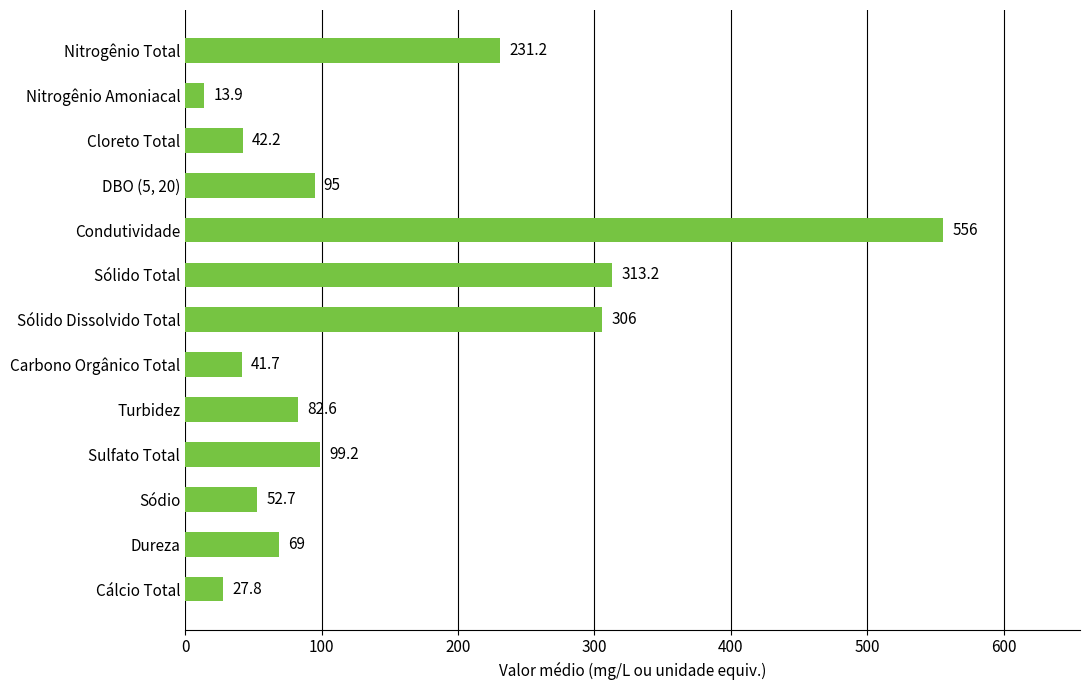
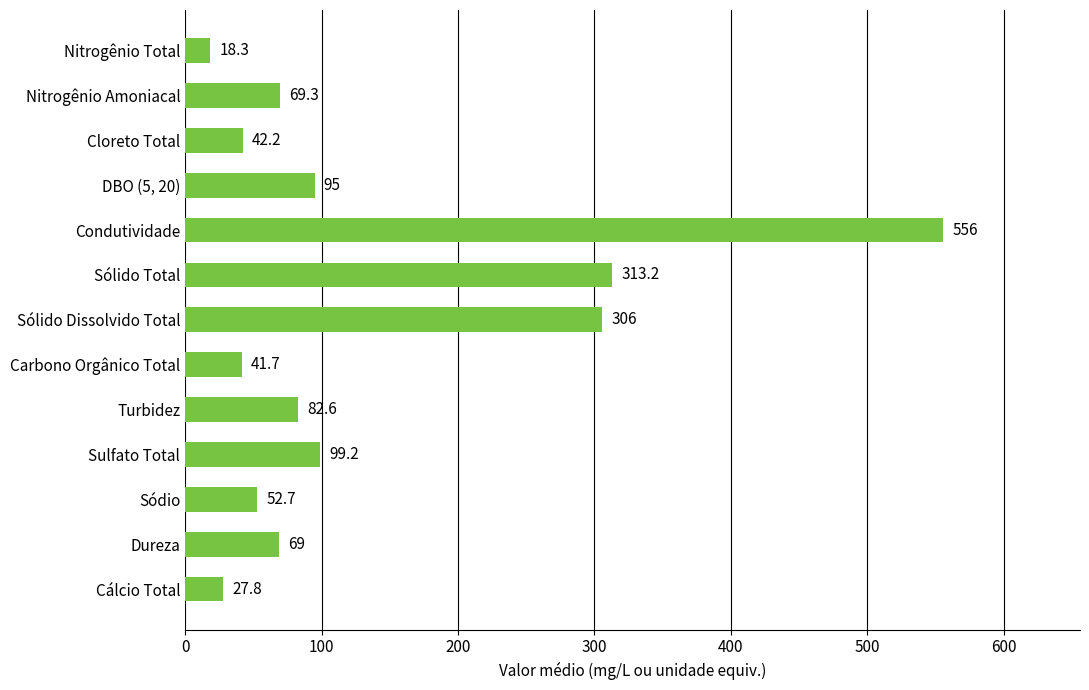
Nitrogênio Total: 231.2 -> 18.3
Nitrogênio Amoniacal: 13.9 -> 69.3
